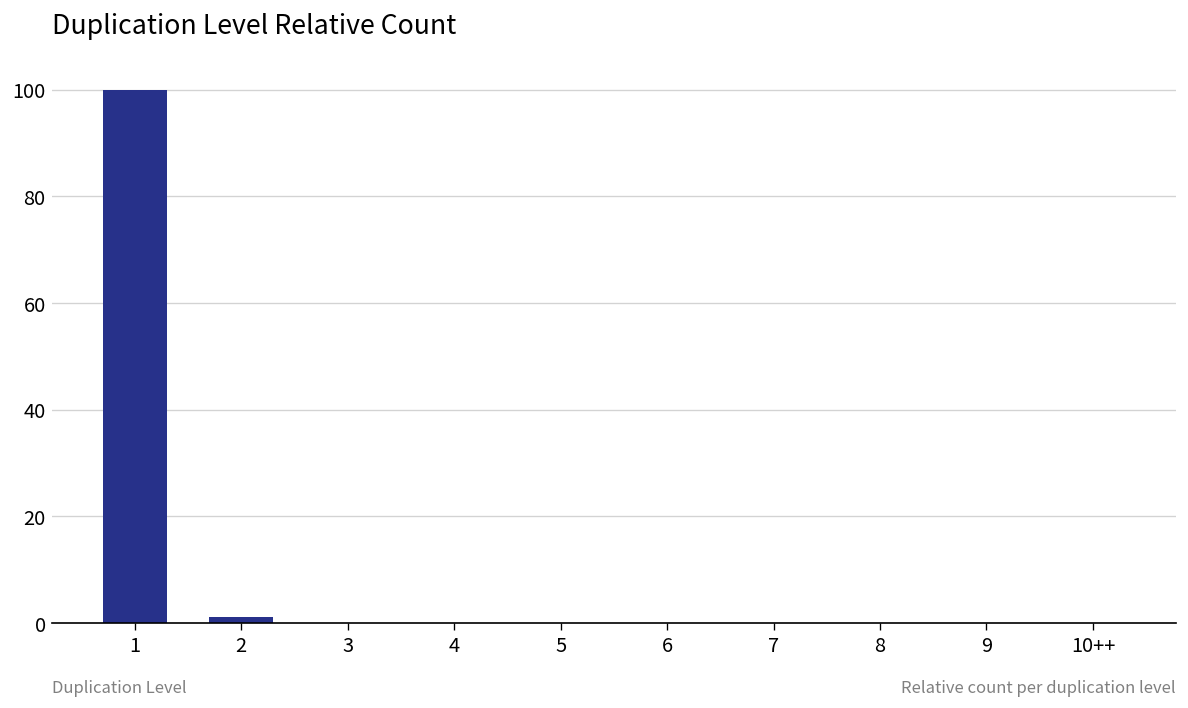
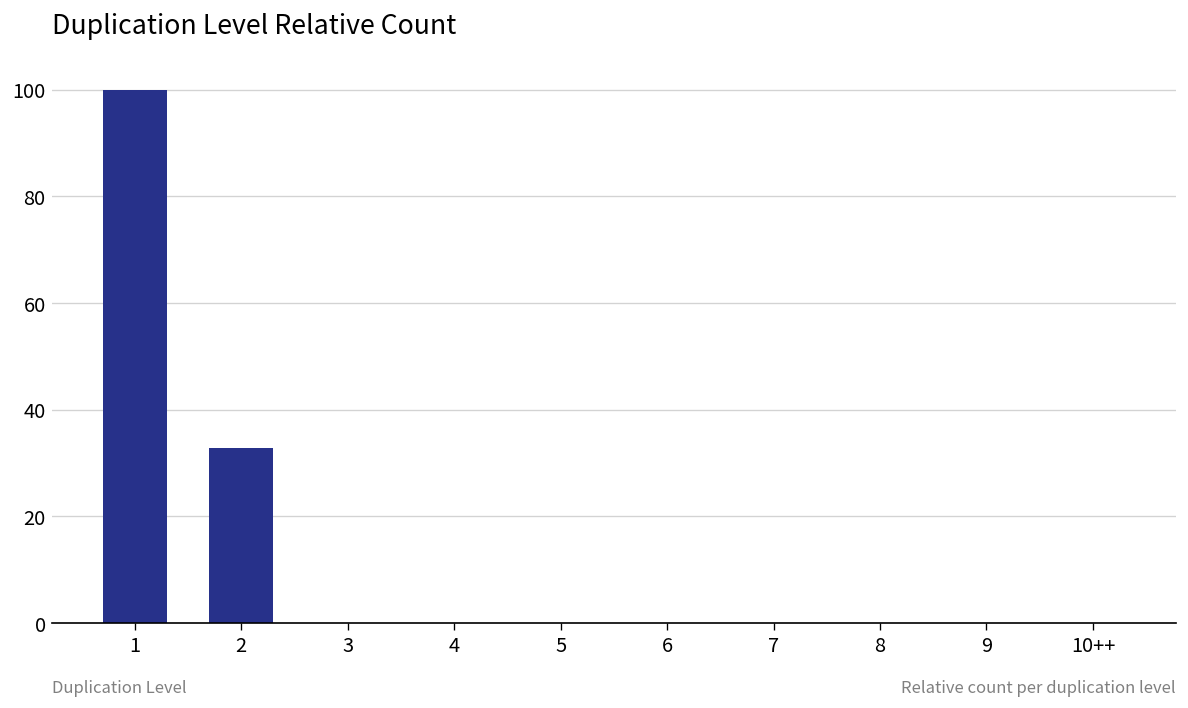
2: 1 -> 33
